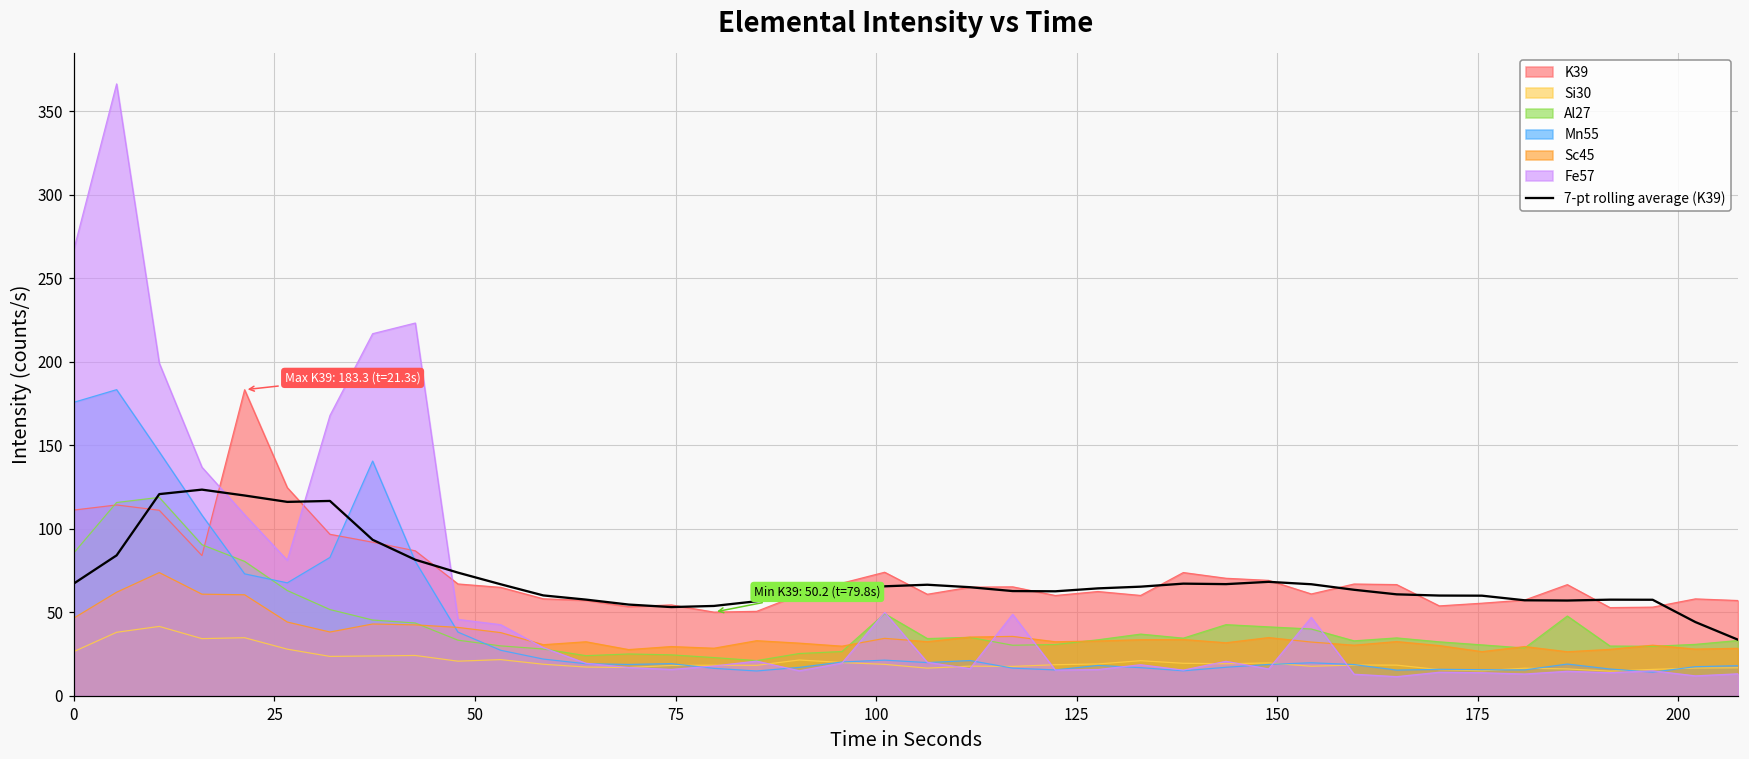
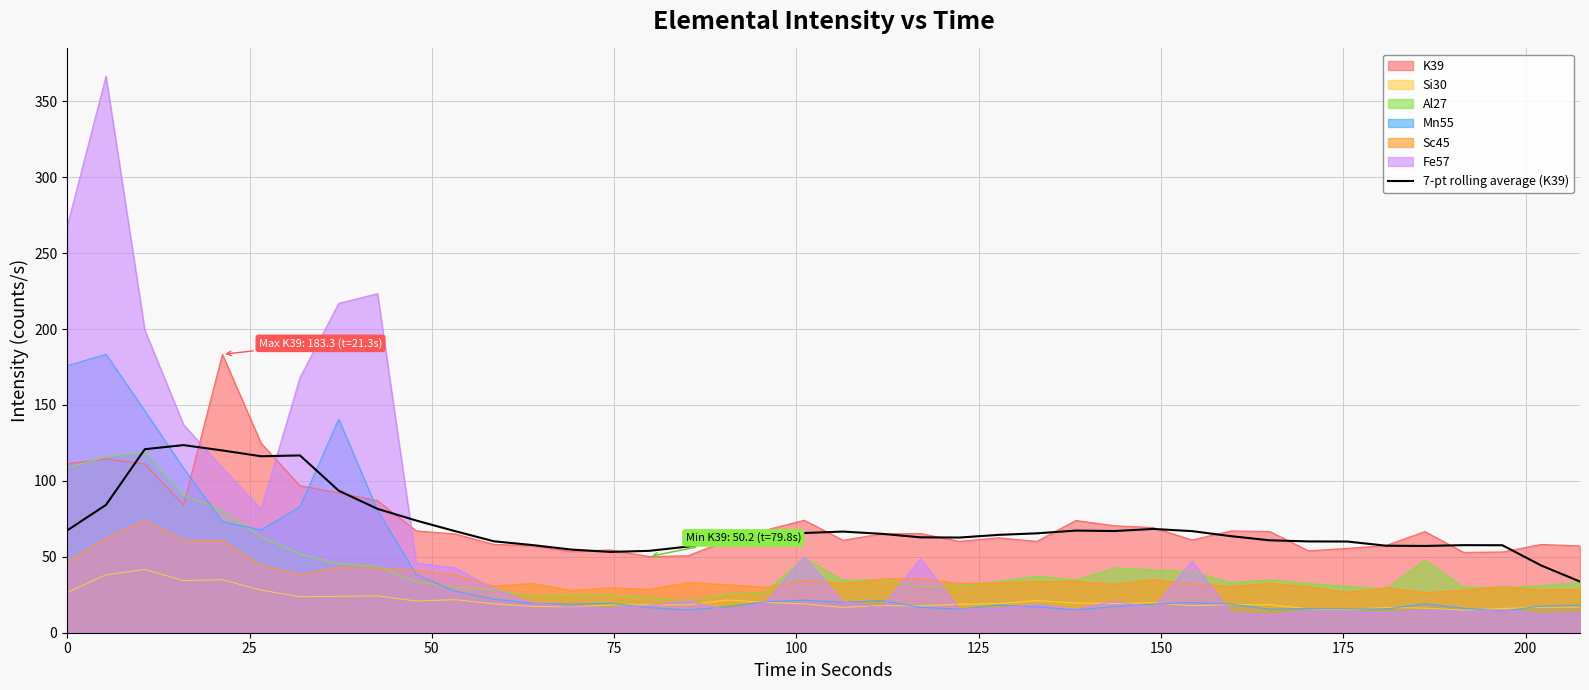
Al27, 0: 86 -> 108
